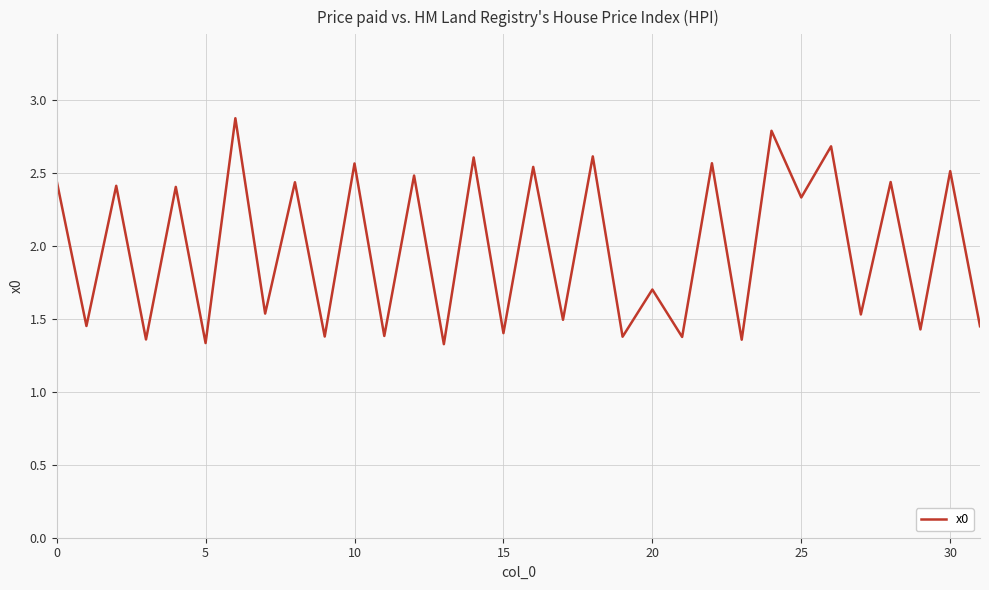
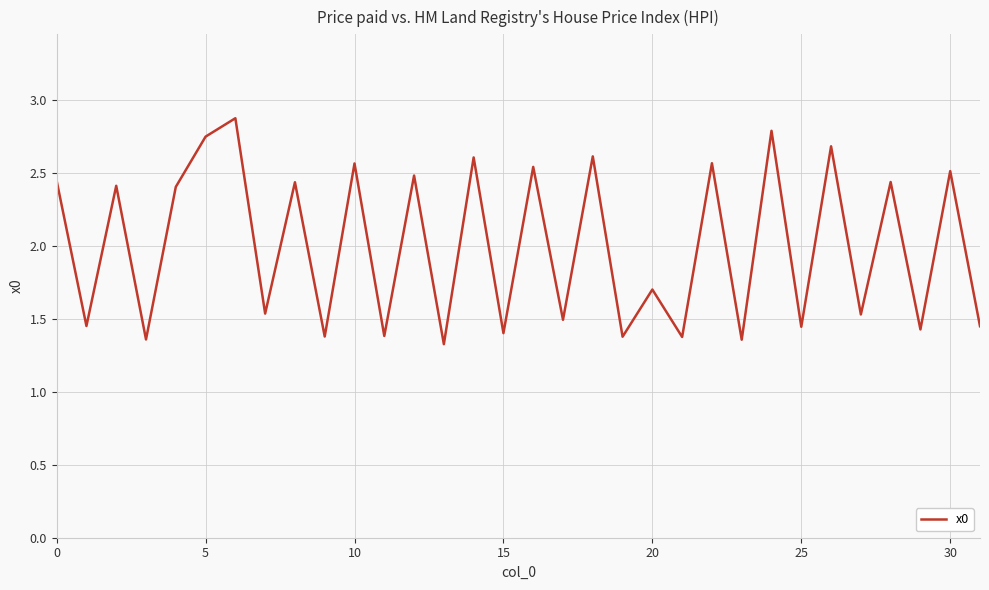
5: 1.33 -> 2.75
25: 2.33 -> 1.44
